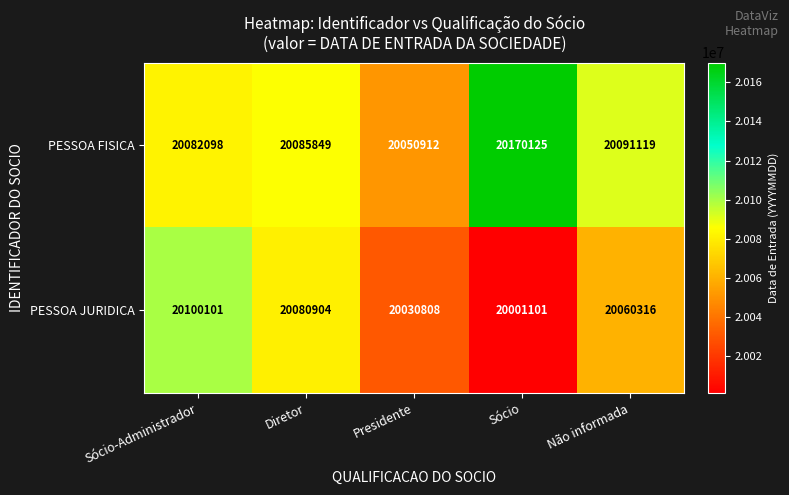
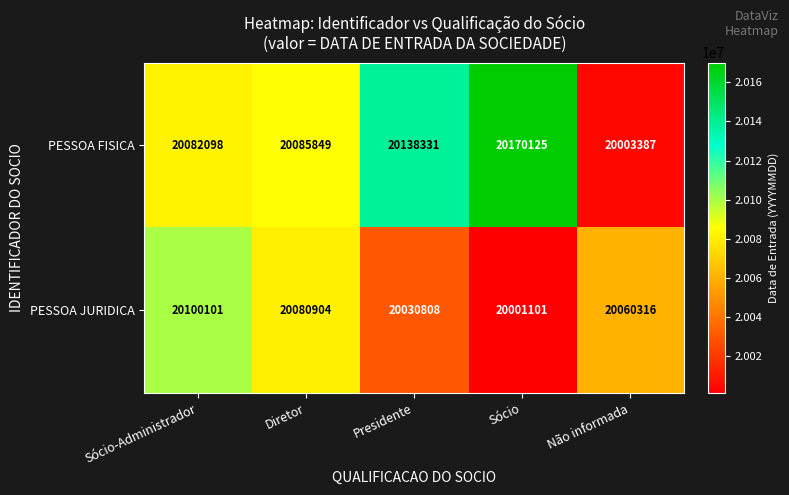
PESSOA FISICA, Presidente: 20050912 -> 20138331
PESSOA FISICA, Não informada: 20091119 -> 20003387
